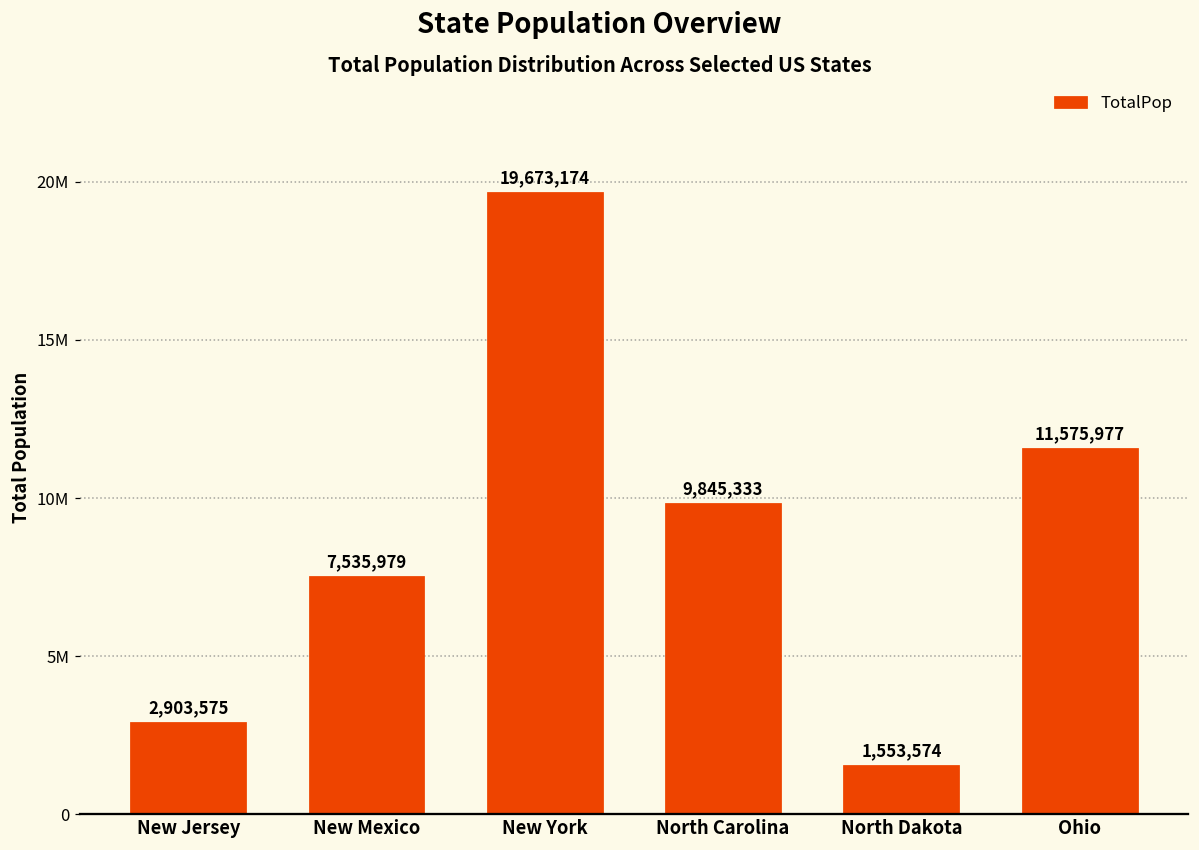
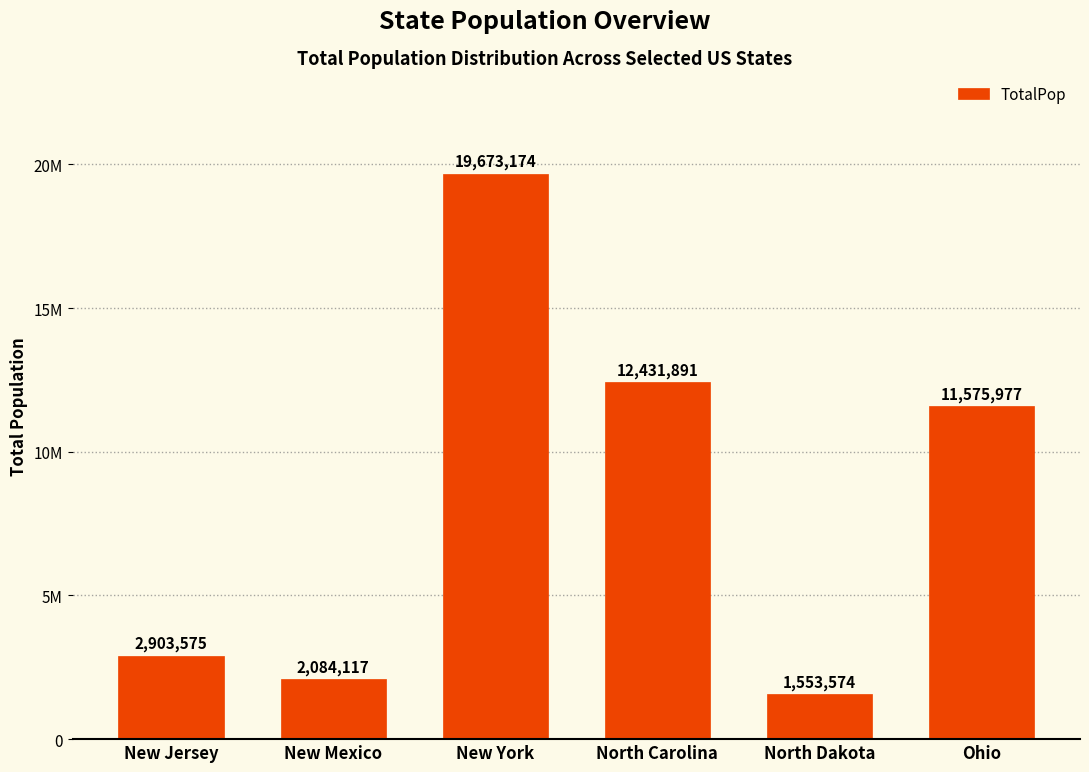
New Mexico: 7,535,979 -> 2,084,117
North Carolina: 9,845,333 -> 12,431,891
